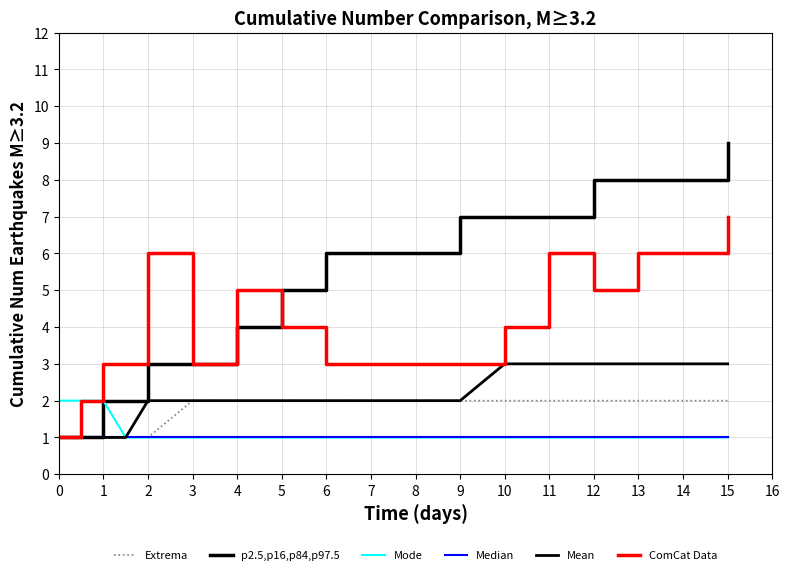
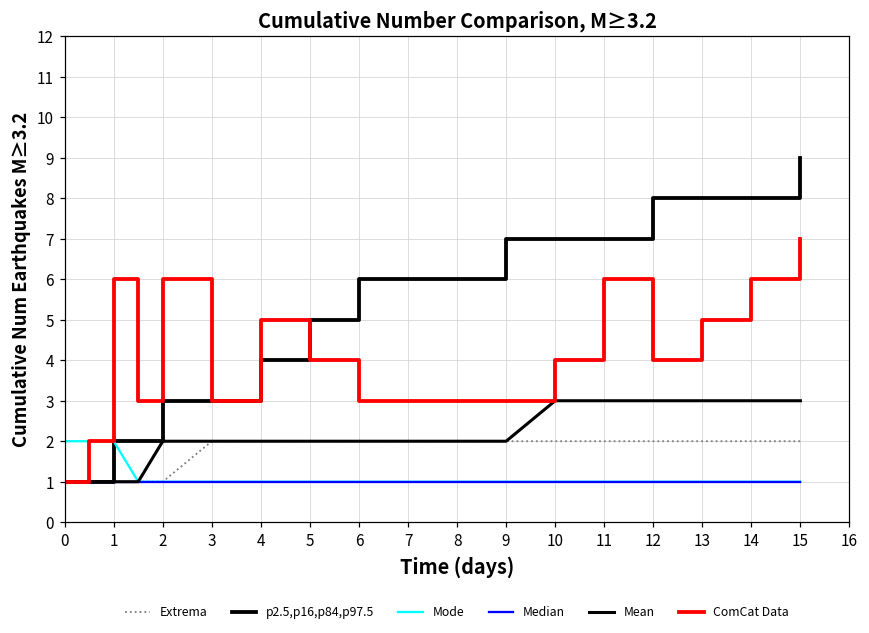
ComCat Data, 1: 3 -> 6
ComCat Data, 12: 5 -> 4
ComCat Data, 13: 6 -> 5
